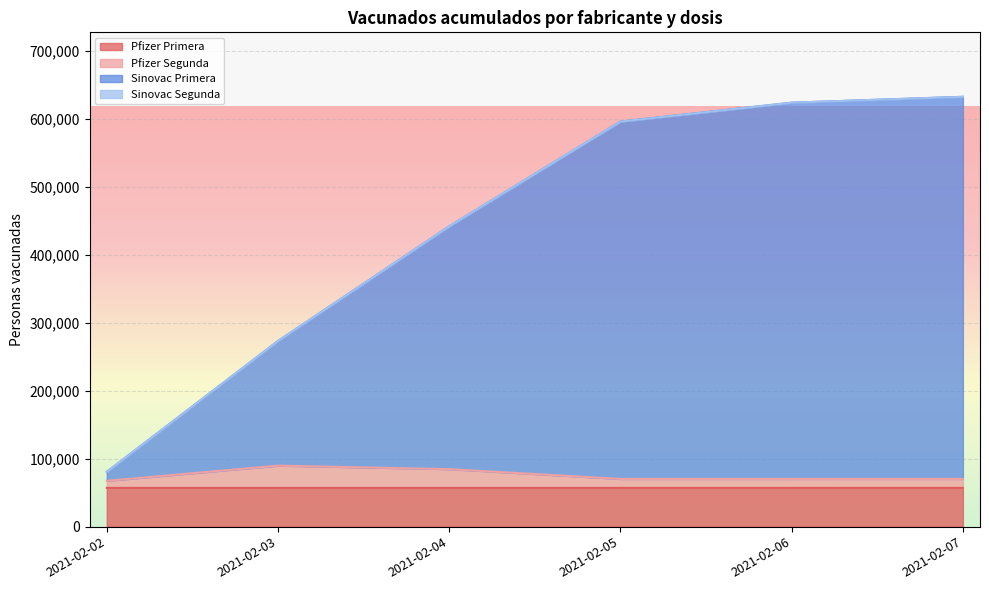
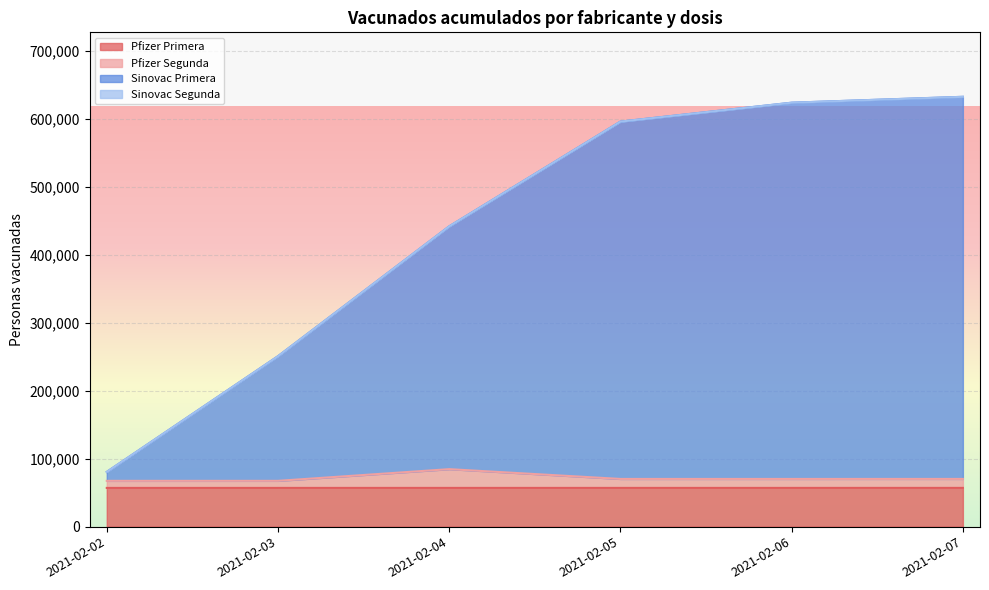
Pfizer Segunda, 2021-02-03: 30,000 -> 10,000
